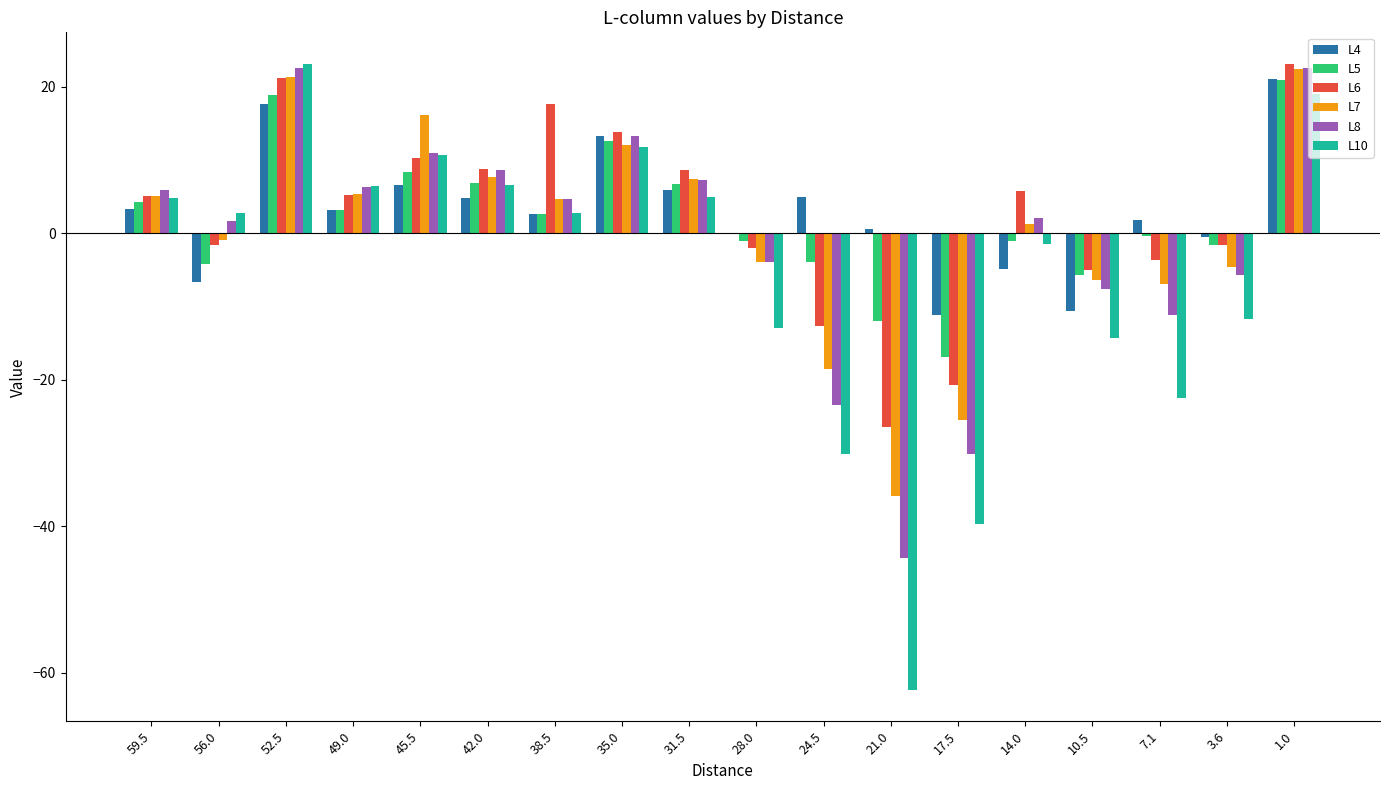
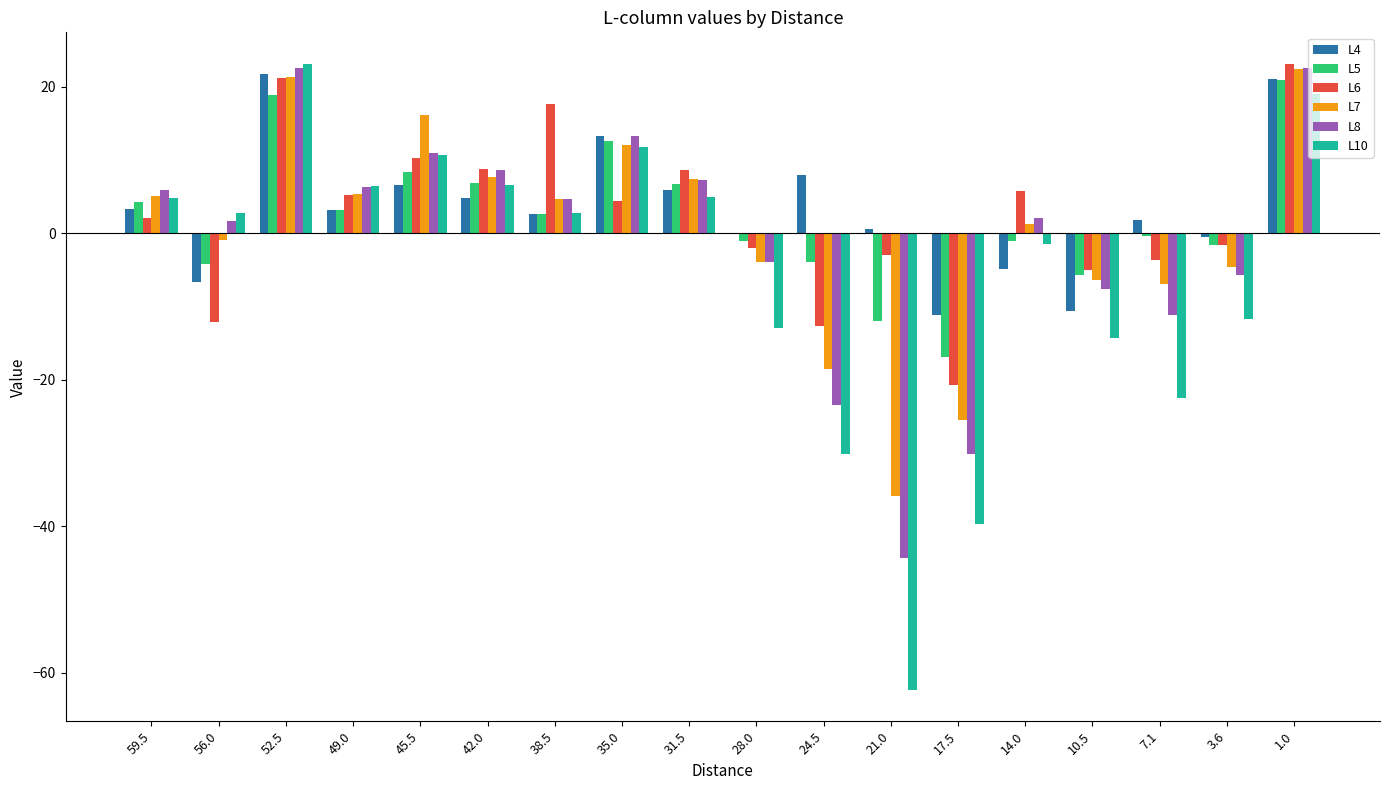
L6, 59.5: 5 -> 2
L6, 56.0: -2 -> -12
L4, 52.5: 18 -> 22
L6, 35.0: 14 -> 4
L4, 24.5: 5 -> 8
L6, 21.0: -26 -> -3
